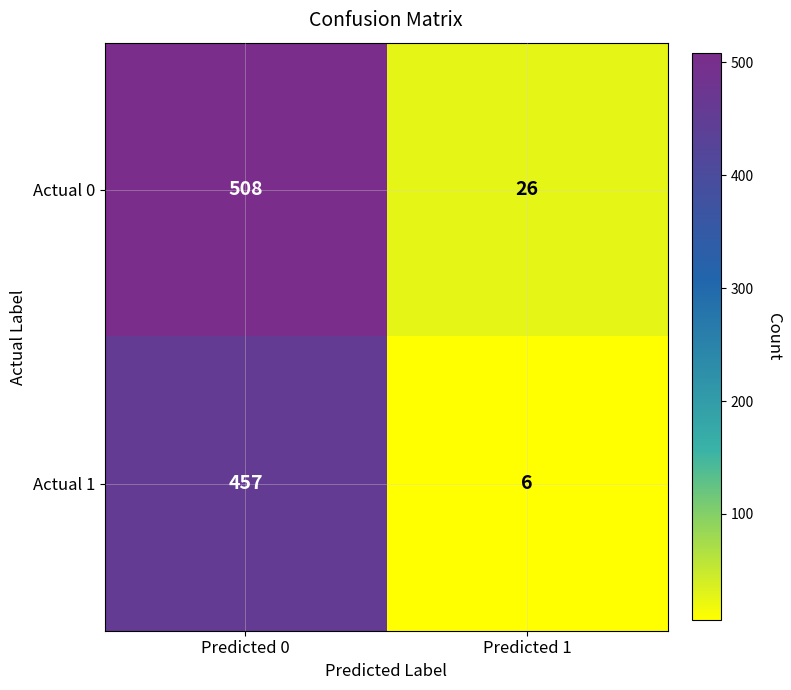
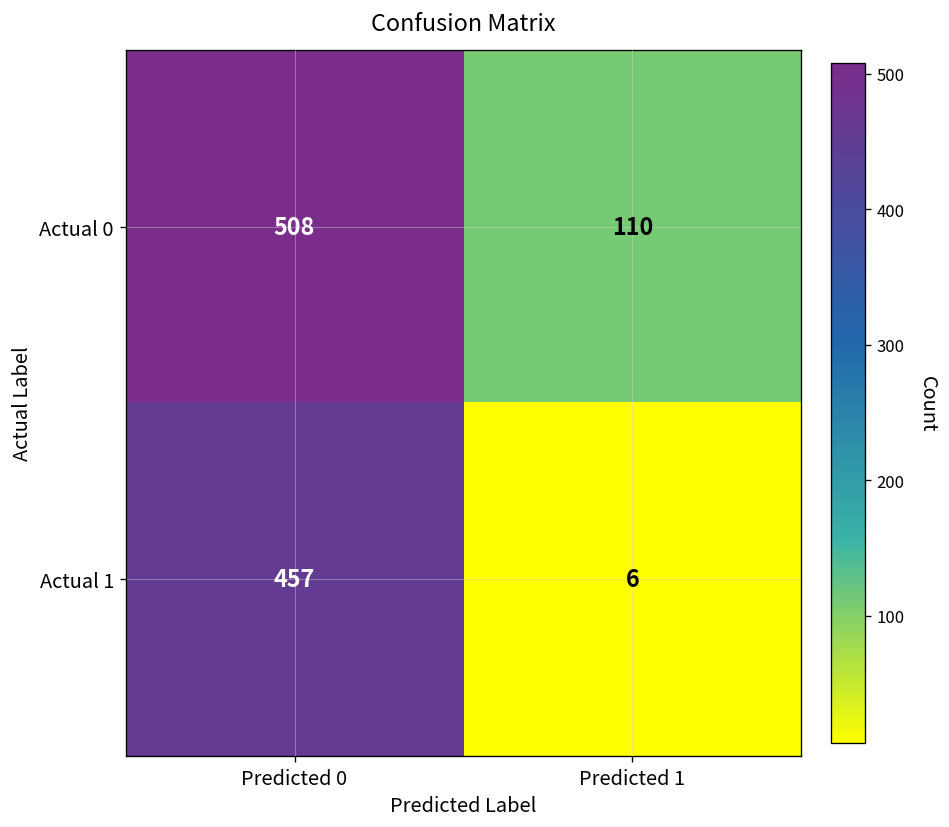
Actual 0, Predicted 1: 26 -> 110
